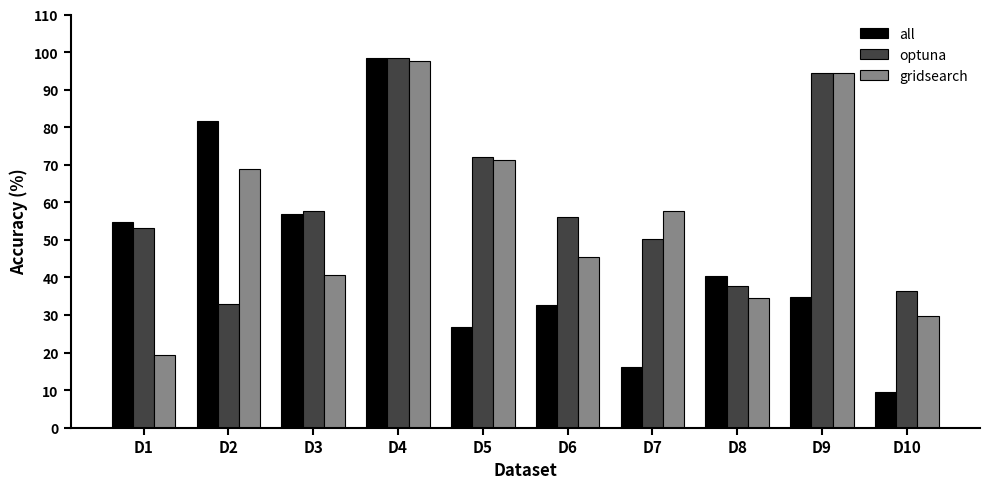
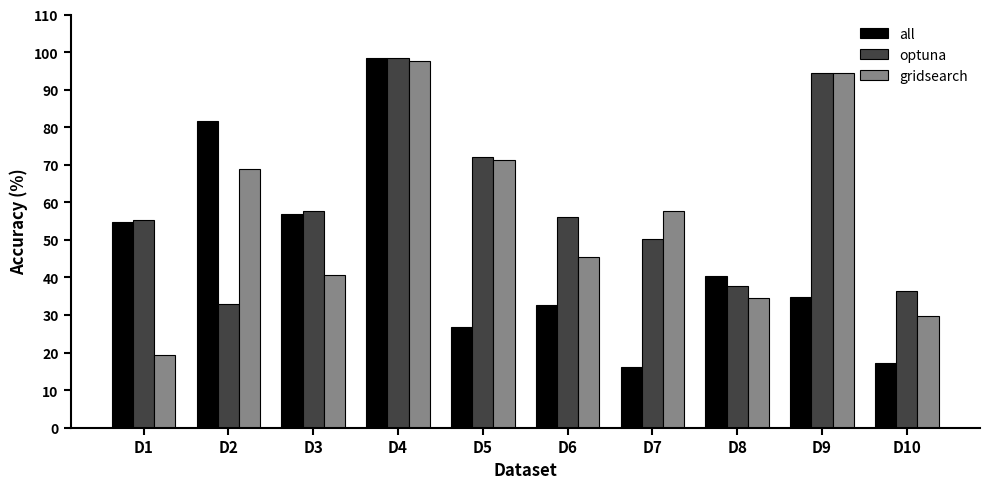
optuna, D1: 53 -> 55
all, D10: 9 -> 17
